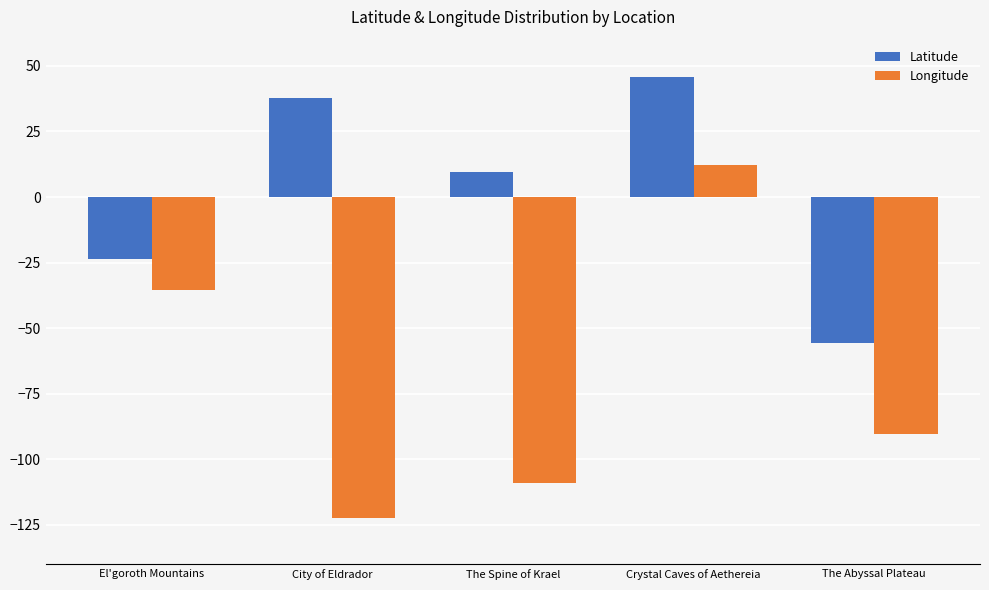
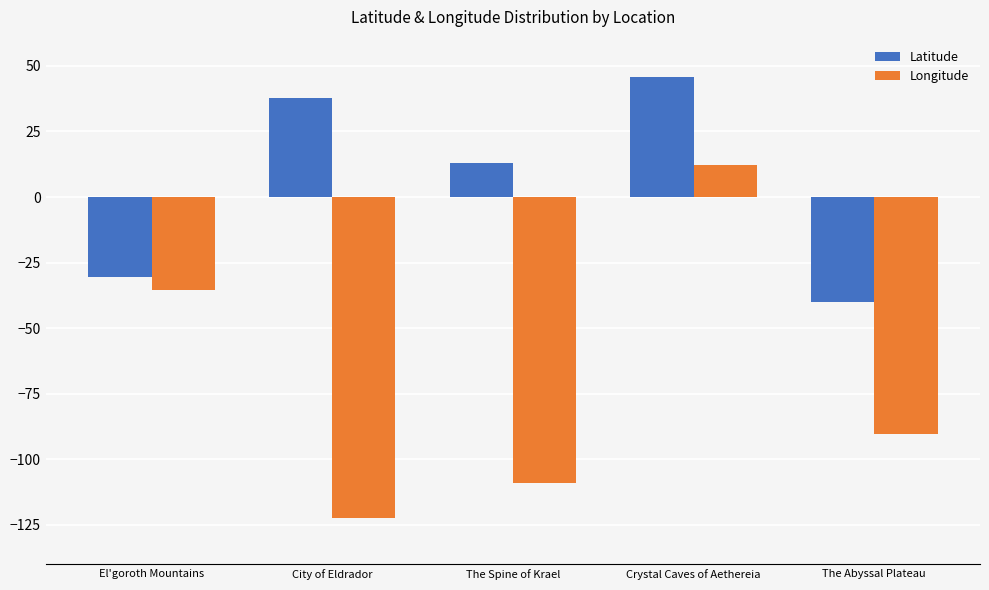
Latitude, El'goroth Mountains: -23 -> -31
Latitude, The Spine of Krael: 10 -> 13
Latitude, The Abyssal Plateau: -56 -> -40
